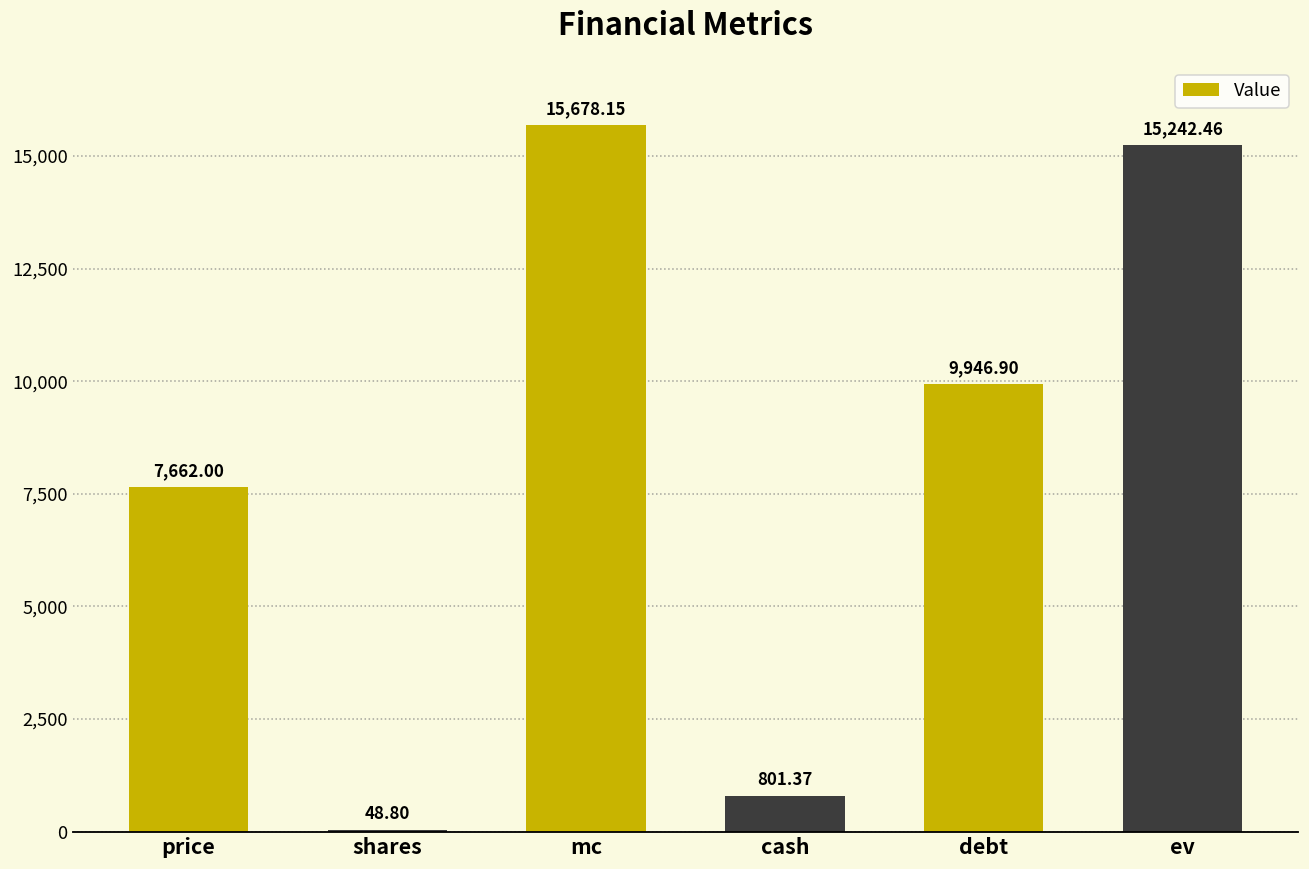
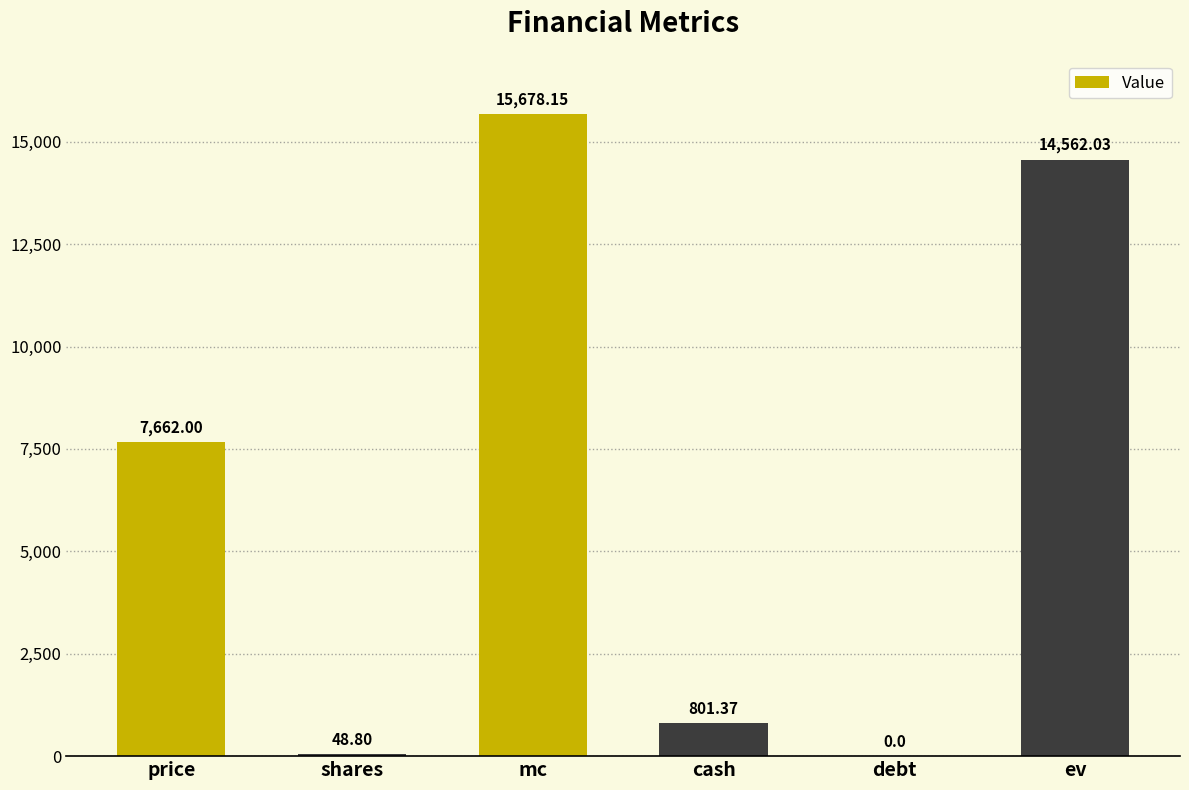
debt: 9,946.90 -> 0.0
ev: 15,242.46 -> 14,562.03
